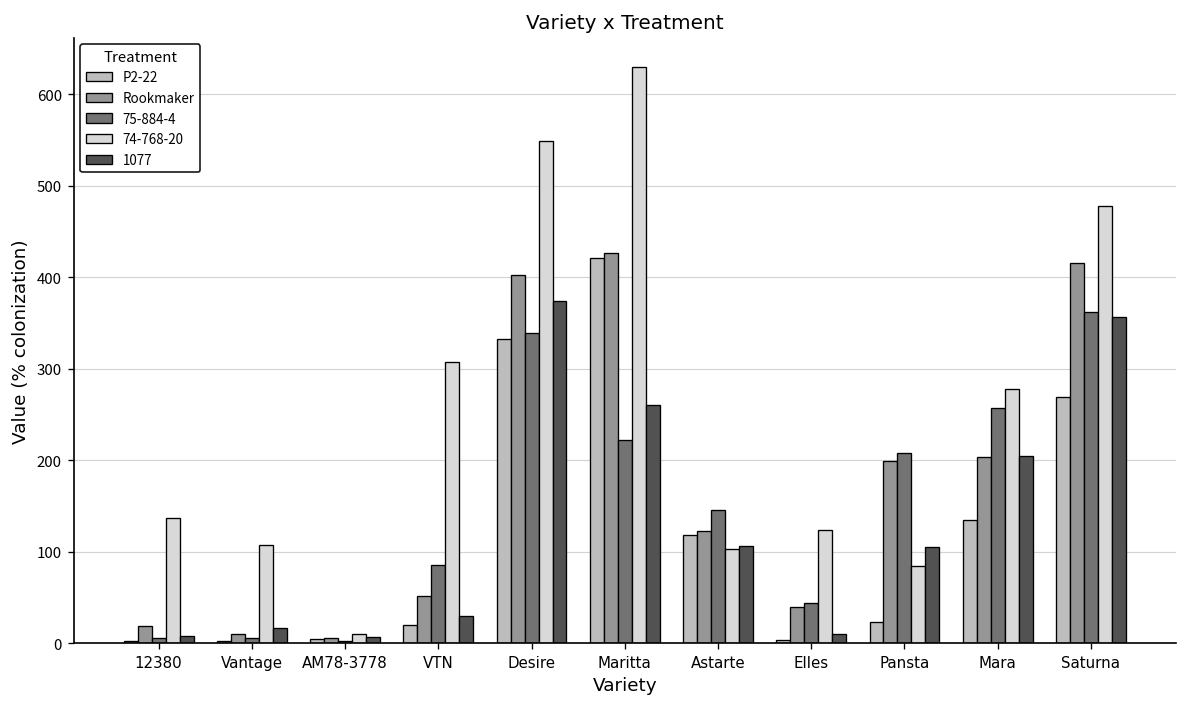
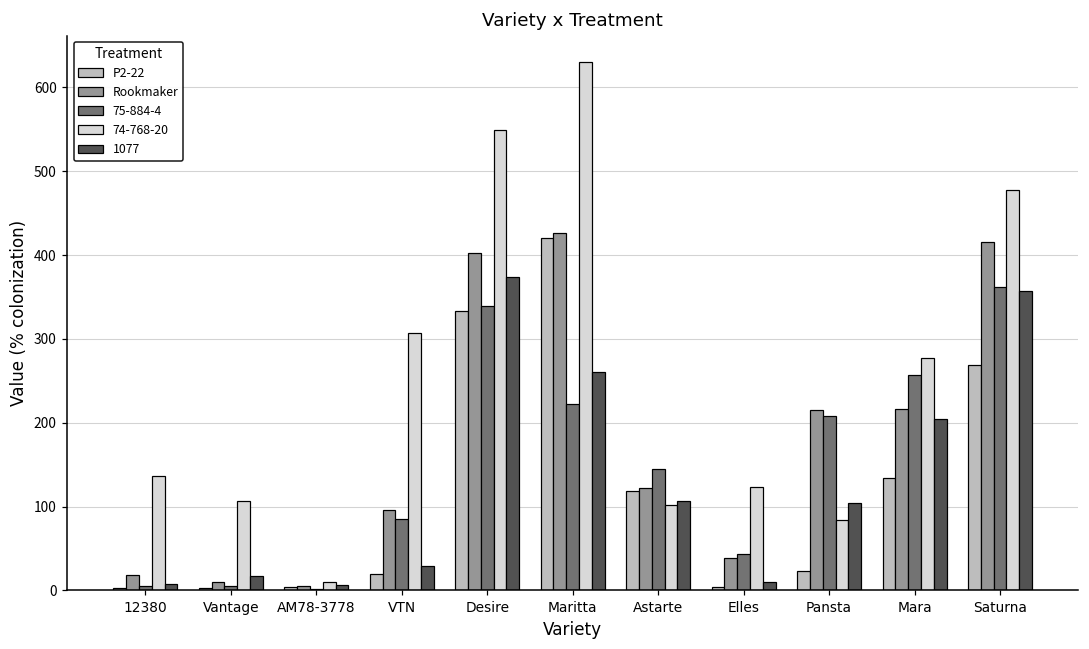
Rookmaker, VTN: 50 -> 100
Rookmaker, Pansta: 200 -> 220
Rookmaker, Mara: 200 -> 220
